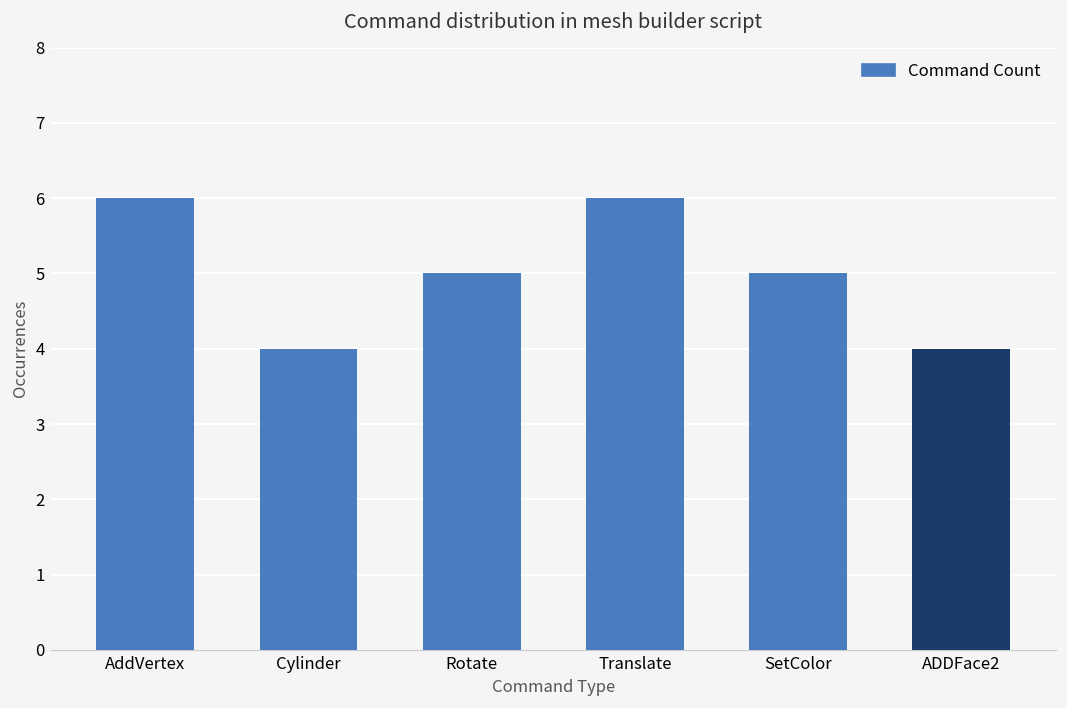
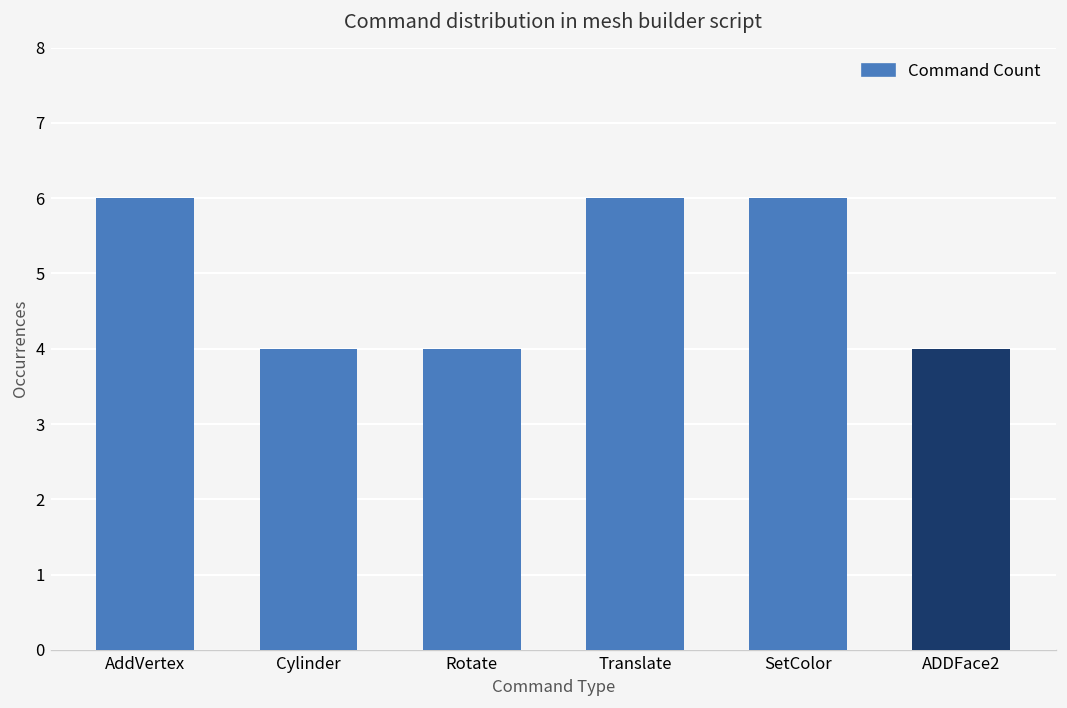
Rotate: 5 -> 4
SetColor: 5 -> 6
